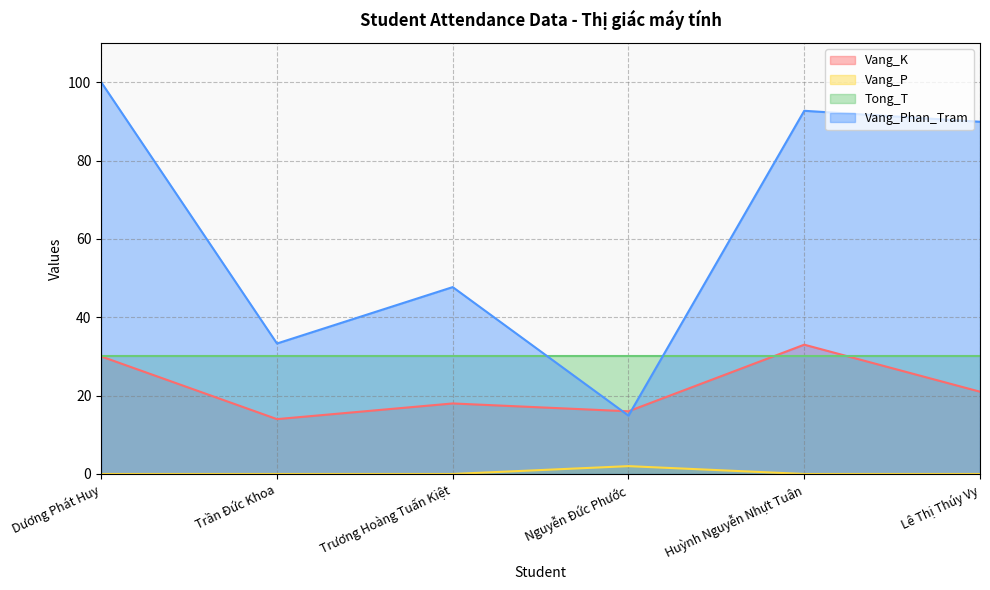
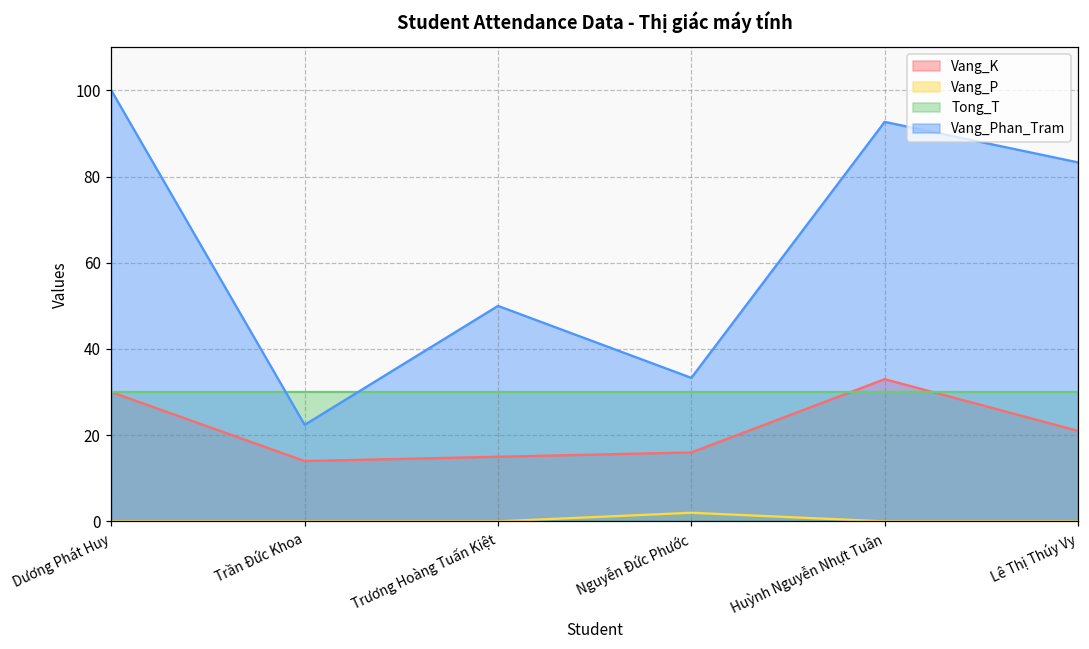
Vang_Phan_Tram, Trần Đức Khoa: 33 -> 22
Vang_K, Trương Hoàng Tuấn Kiệt: 18 -> 15
Vang_Phan_Tram, Trương Hoàng Tuấn Kiệt: 48 -> 50
Vang_Phan_Tram, Nguyễn Đức Phước: 15 -> 33
Vang_Phan_Tram, Lê Thị Thúy Vy: 90 -> 83
